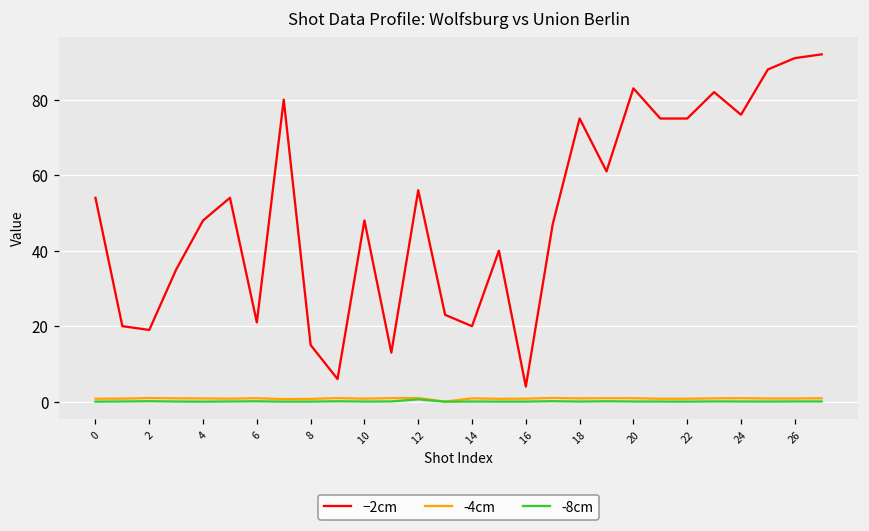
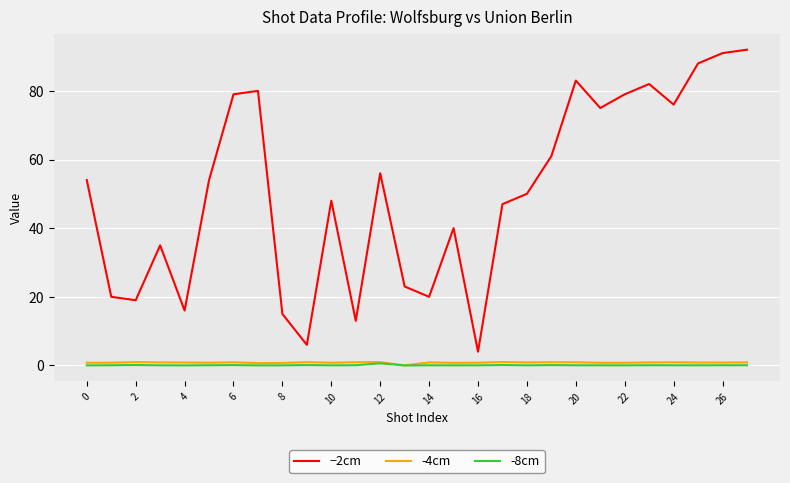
−2cm, 4: 48 -> 16
−2cm, 6: 21 -> 79
−2cm, 18: 75 -> 50
−2cm, 22: 75 -> 79
